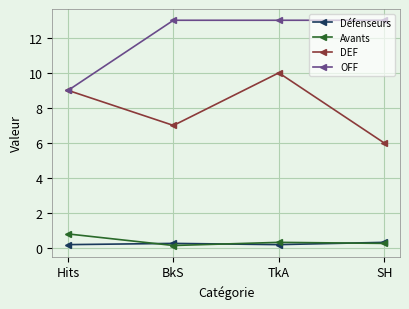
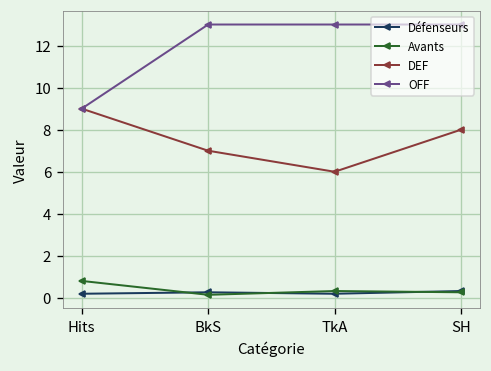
DEF, TkA: 10 -> 6
DEF, SH: 6 -> 8
